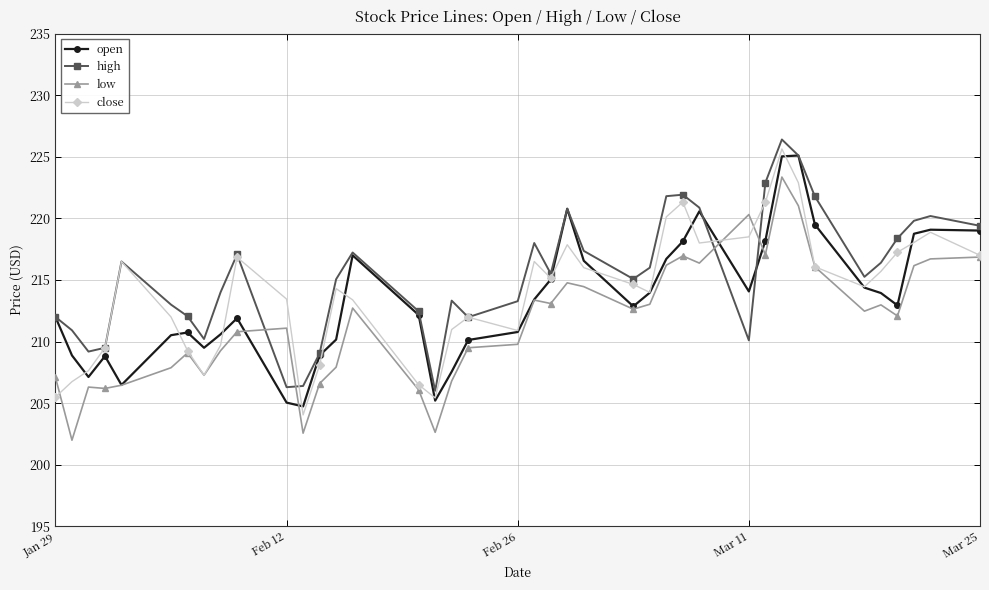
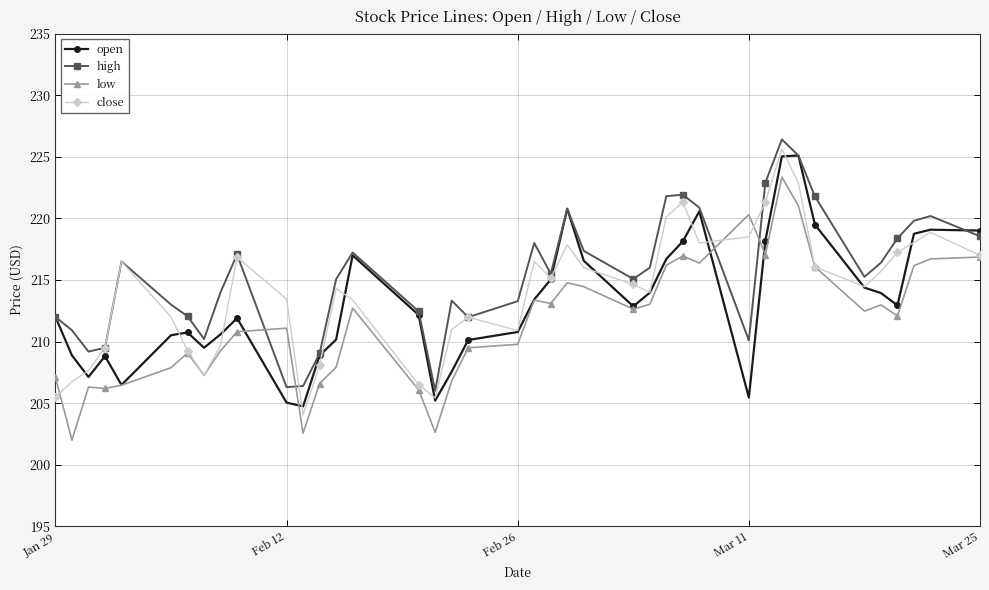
open, Mar 11: 214.1 -> 205.5
high, Mar 25: 219.4 -> 218.6
